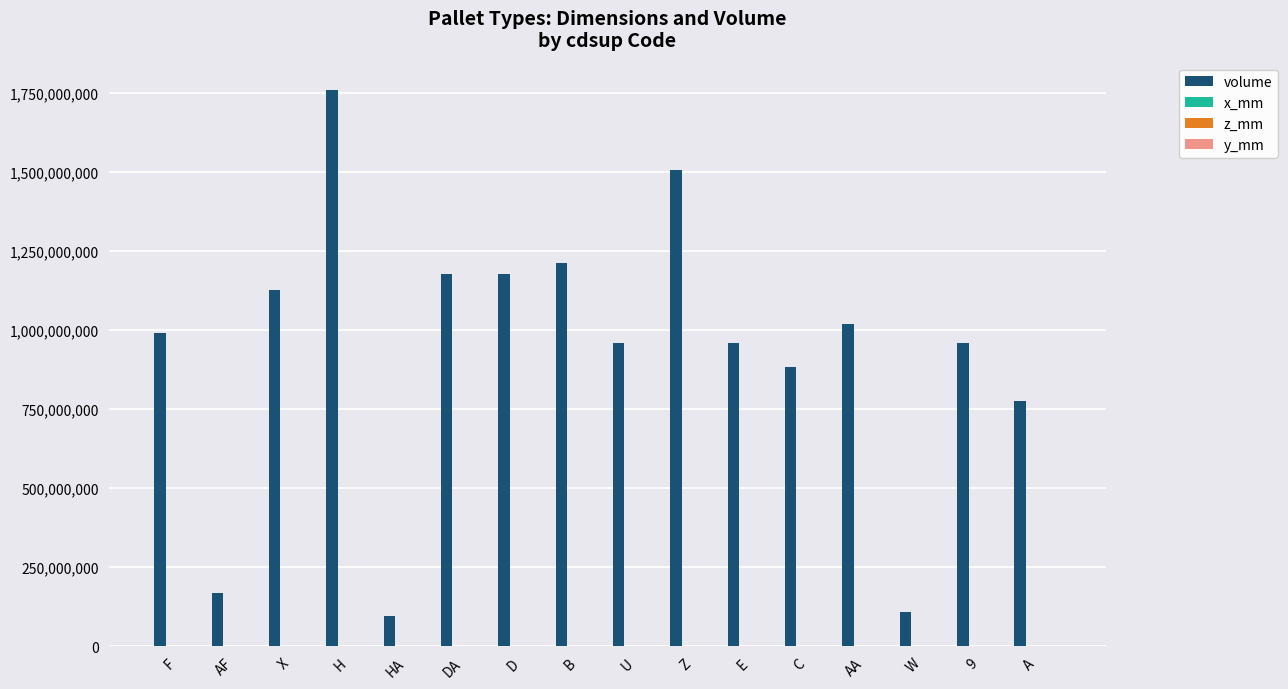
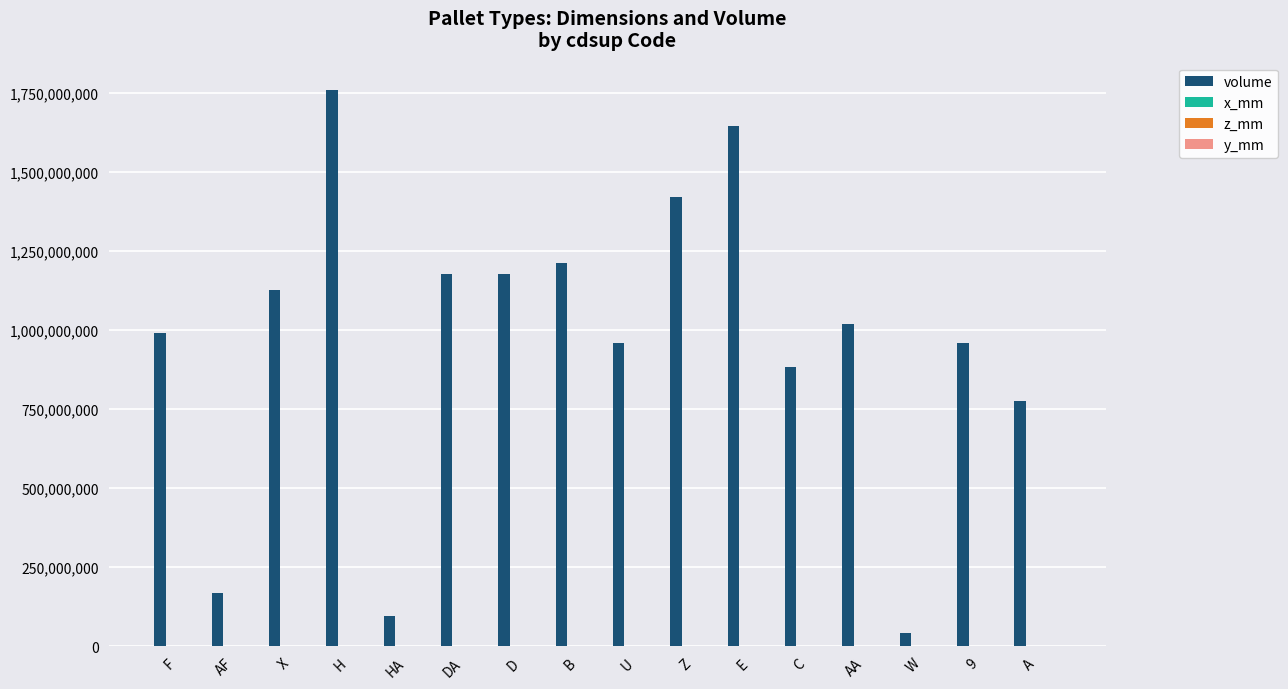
volume, Z: 1,510,000,000 -> 1,420,000,000
volume, E: 960,000,000 -> 1,650,000,000
volume, W: 110,000,000 -> 40,000,000
